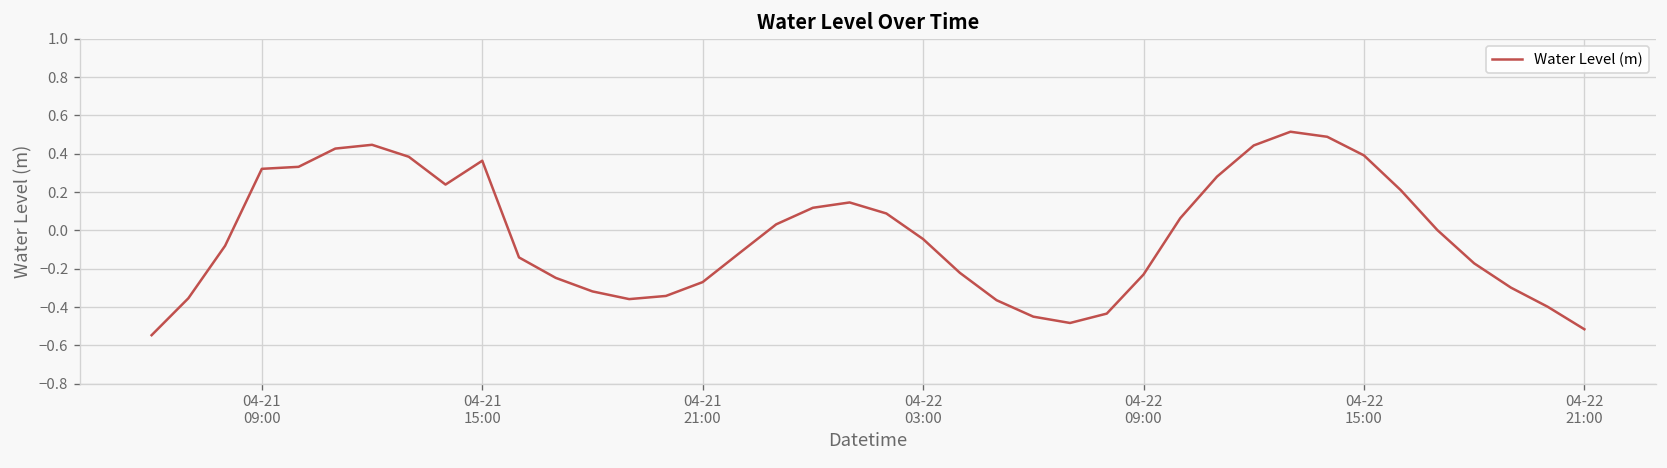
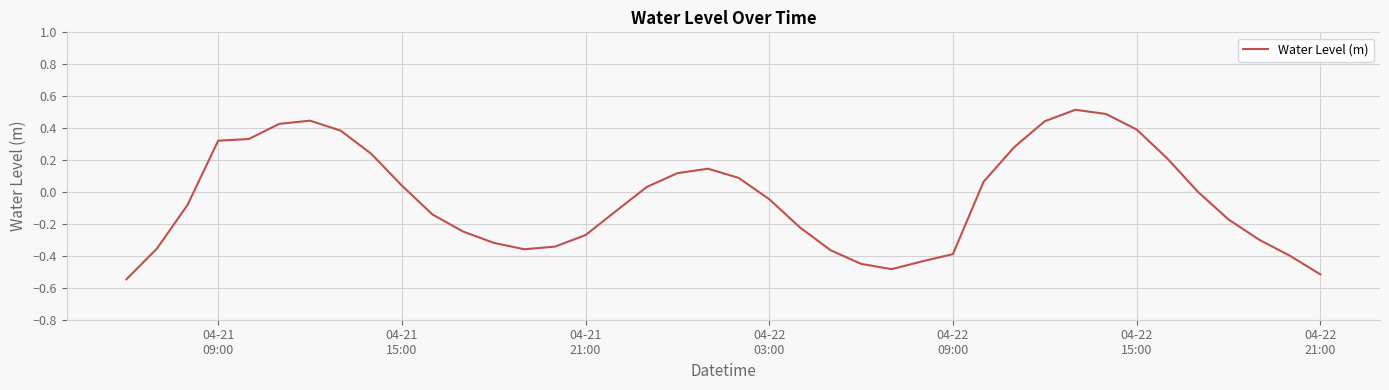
04-21 15:00: 0.36 -> 0.04
04-22 09:00: -0.23 -> -0.39
